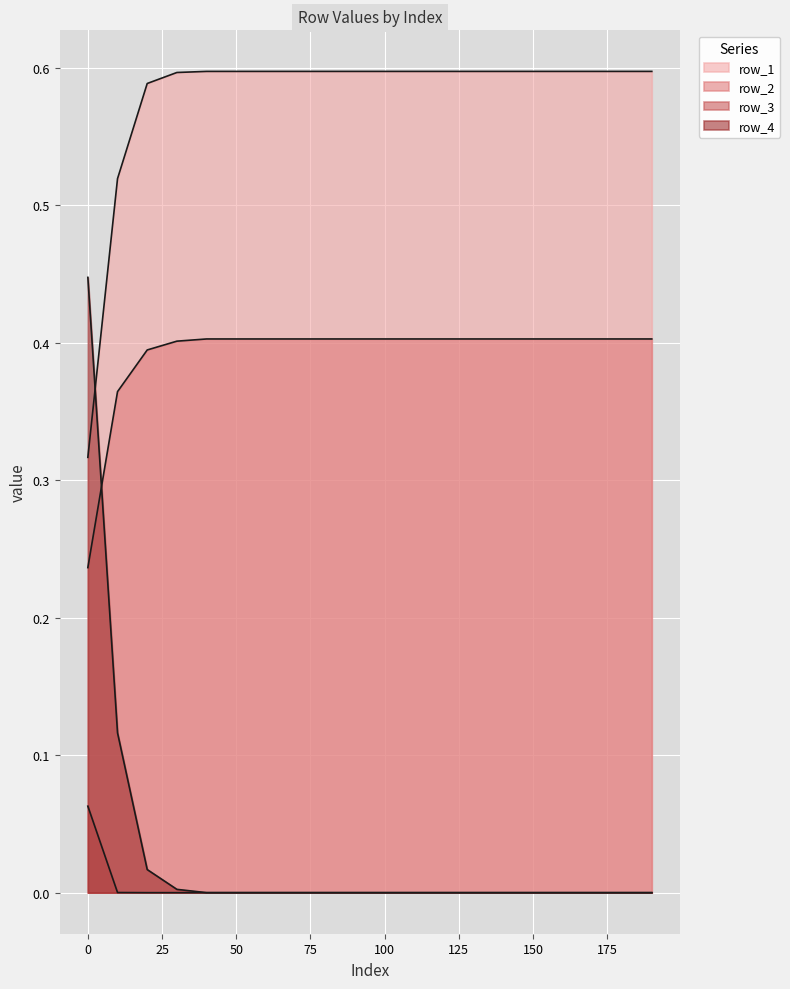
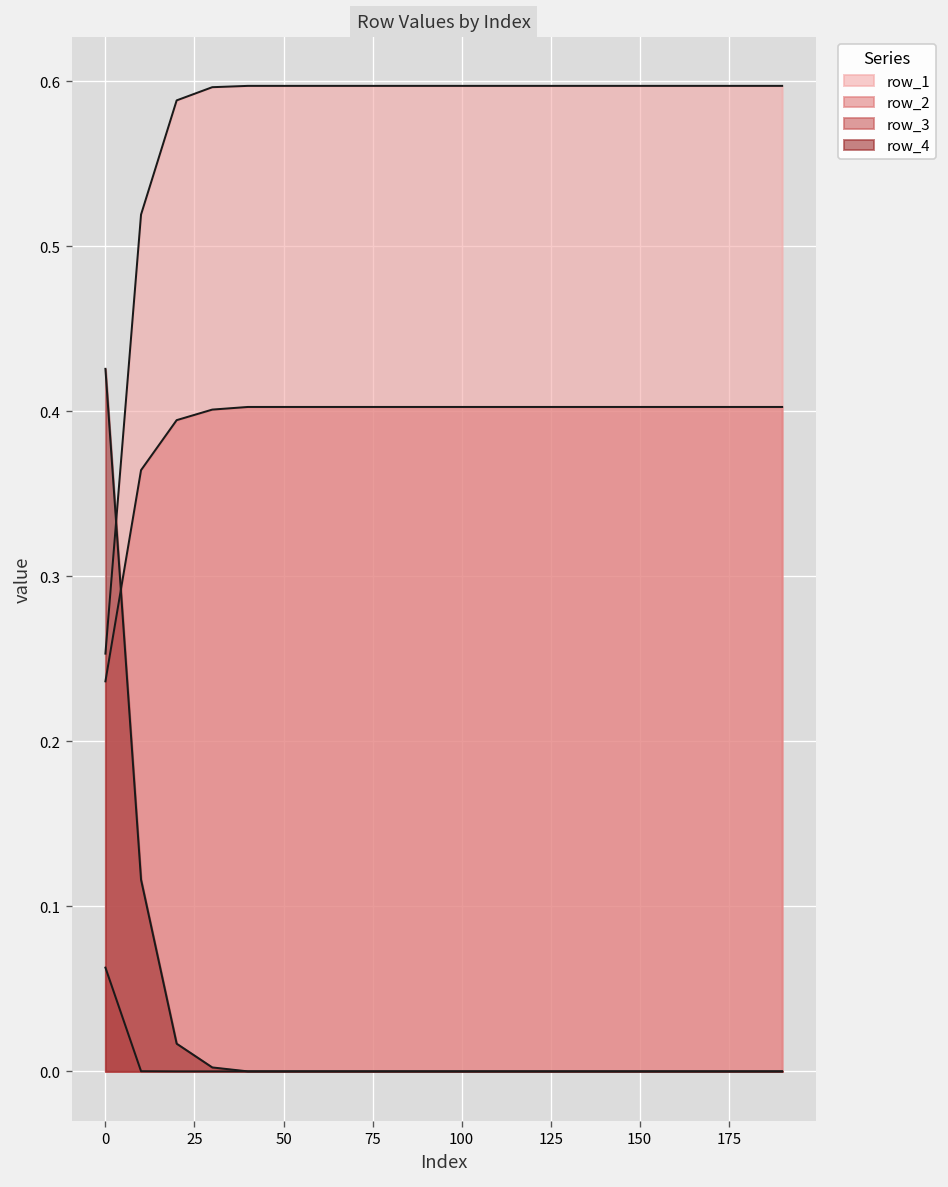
row_1, 0: 0.317 -> 0.253
row_4, 0: 0.448 -> 0.426
